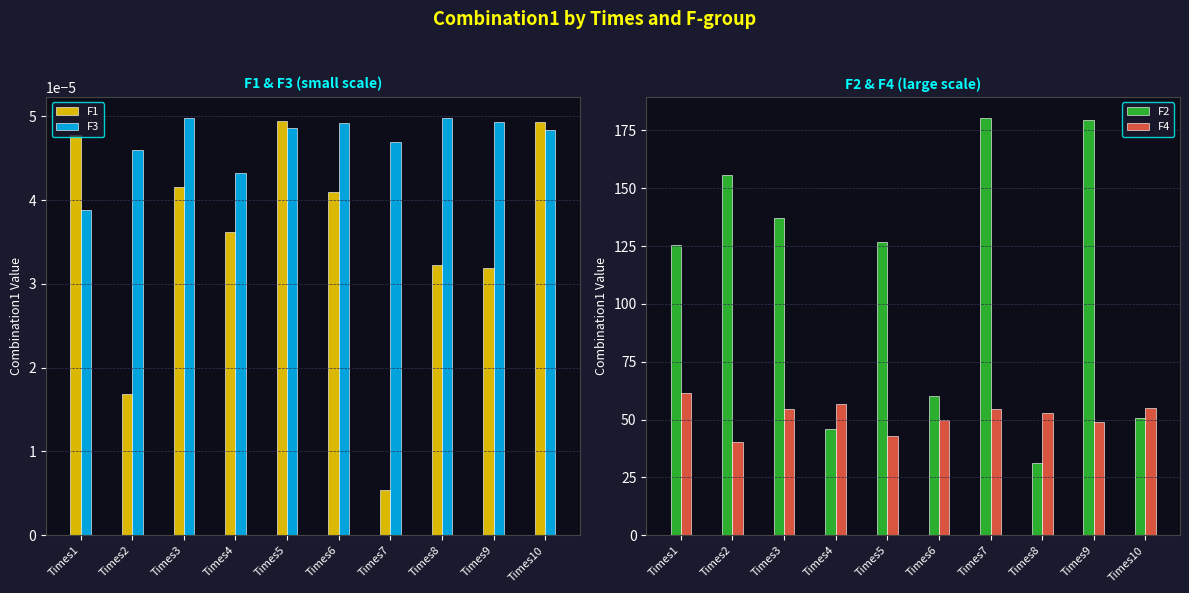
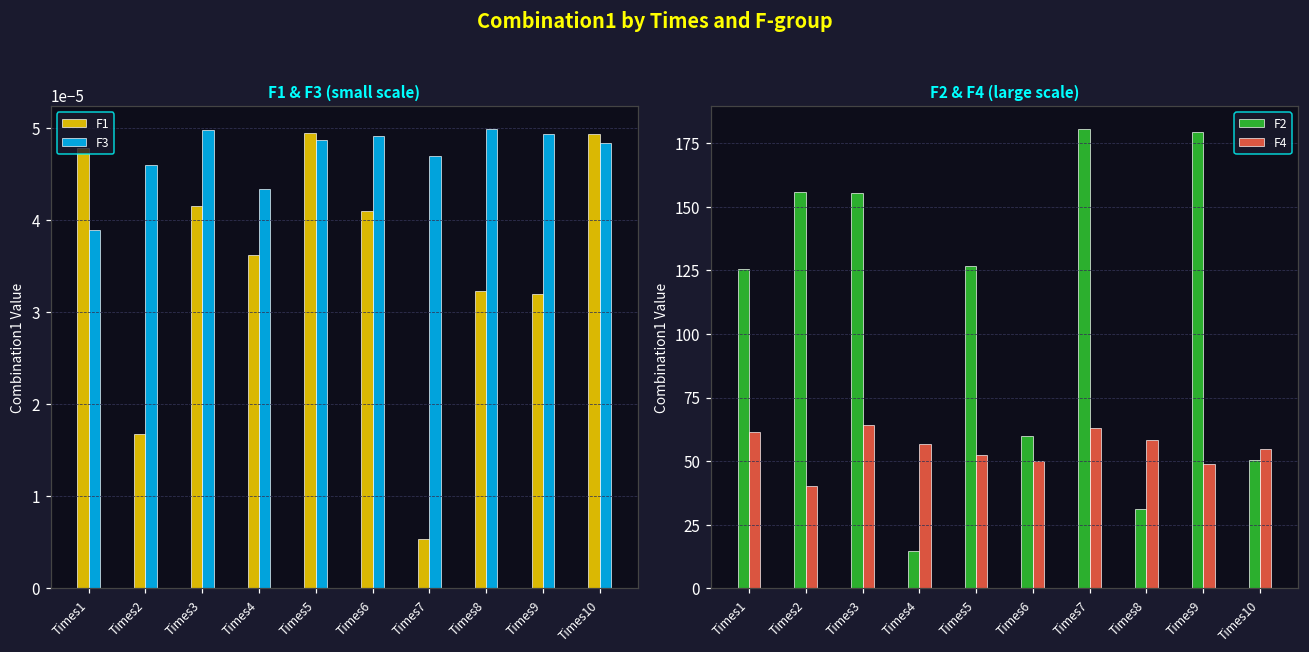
F2 & F4 (large scale), F2, Times3: 137 -> 156
F2 & F4 (large scale), F4, Times3: 55 -> 64
F2 & F4 (large scale), F2, Times4: 46 -> 15
F2 & F4 (large scale), F4, Times5: 43 -> 52
F2 & F4 (large scale), F4, Times7: 55 -> 63
F2 & F4 (large scale), F4, Times8: 53 -> 58
